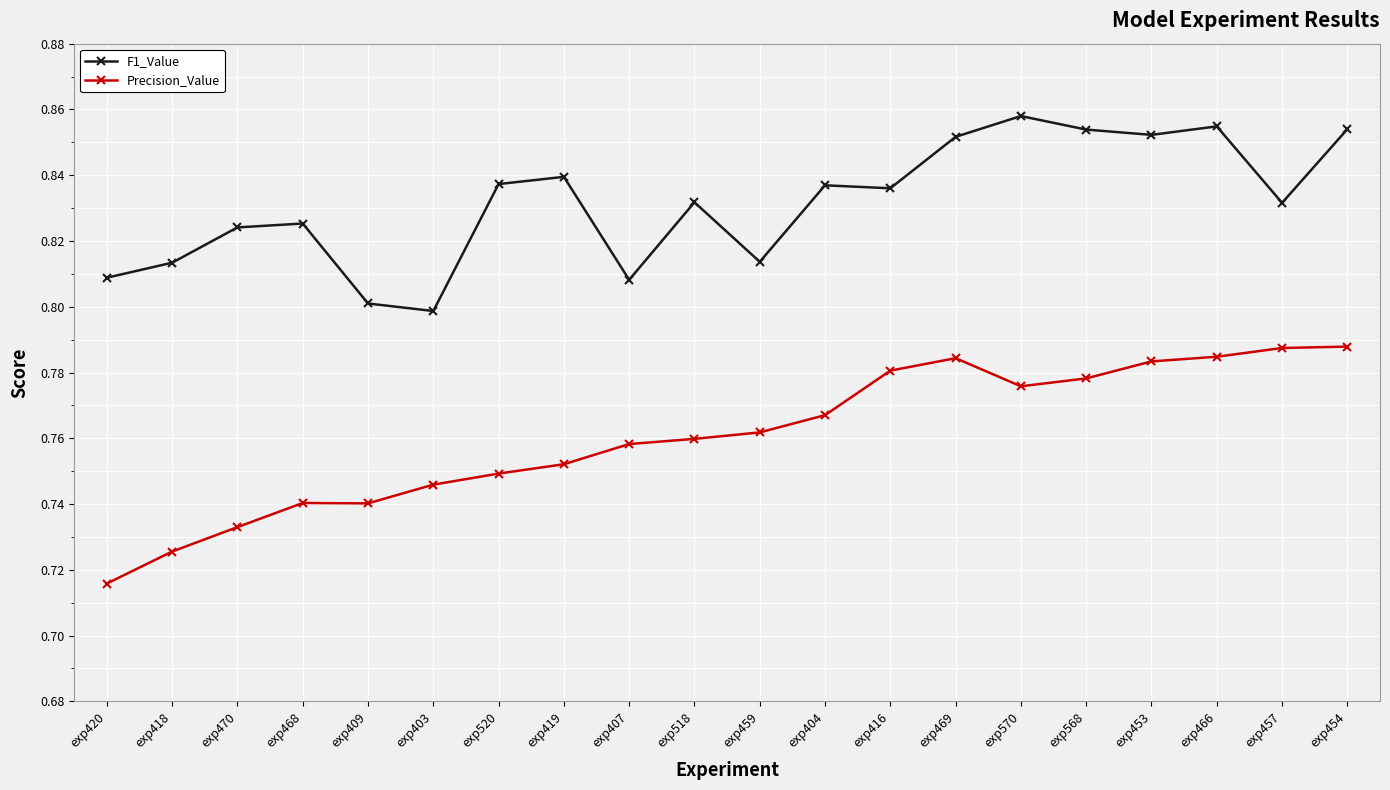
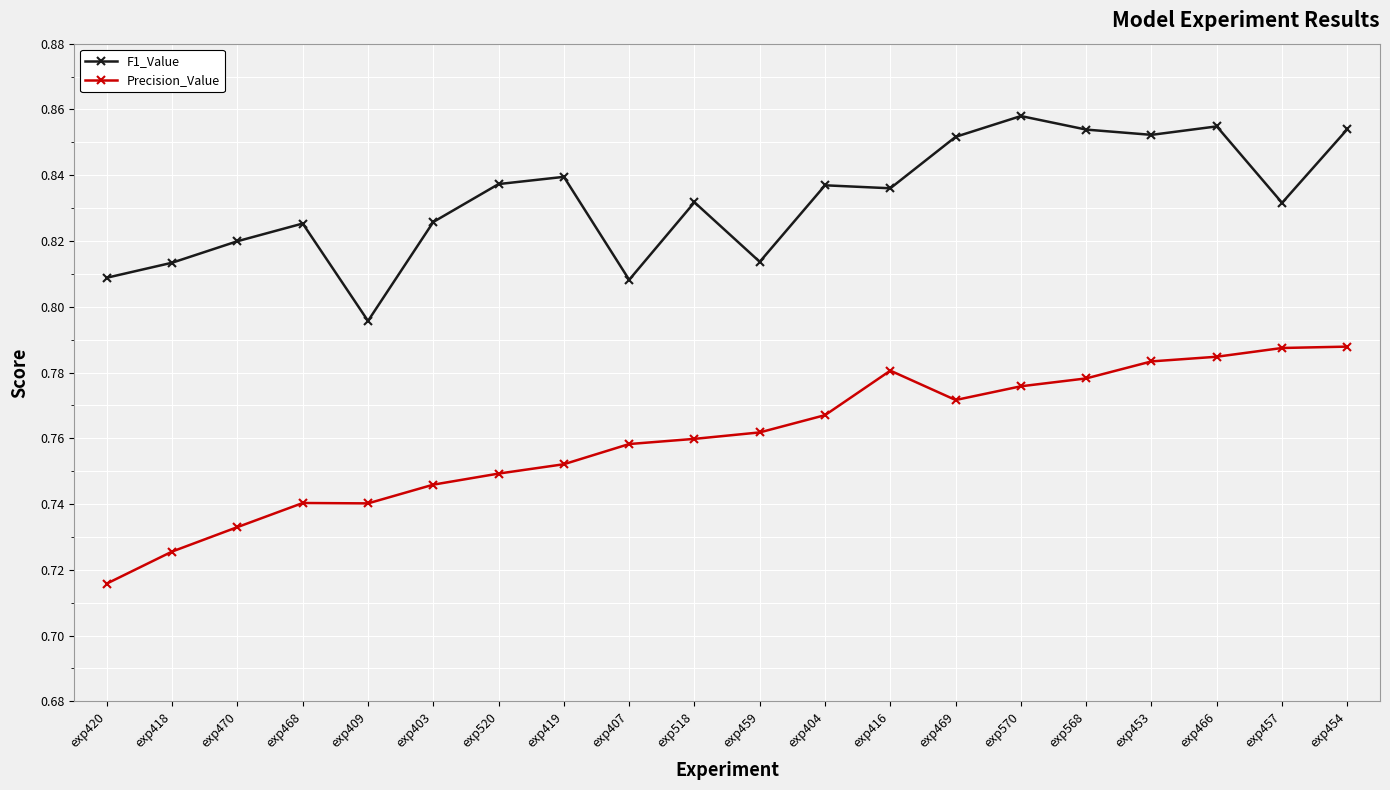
F1_Value, exp470: 0.824 -> 0.820
F1_Value, exp409: 0.801 -> 0.796
F1_Value, exp403: 0.799 -> 0.826
Precision_Value, exp469: 0.784 -> 0.772
